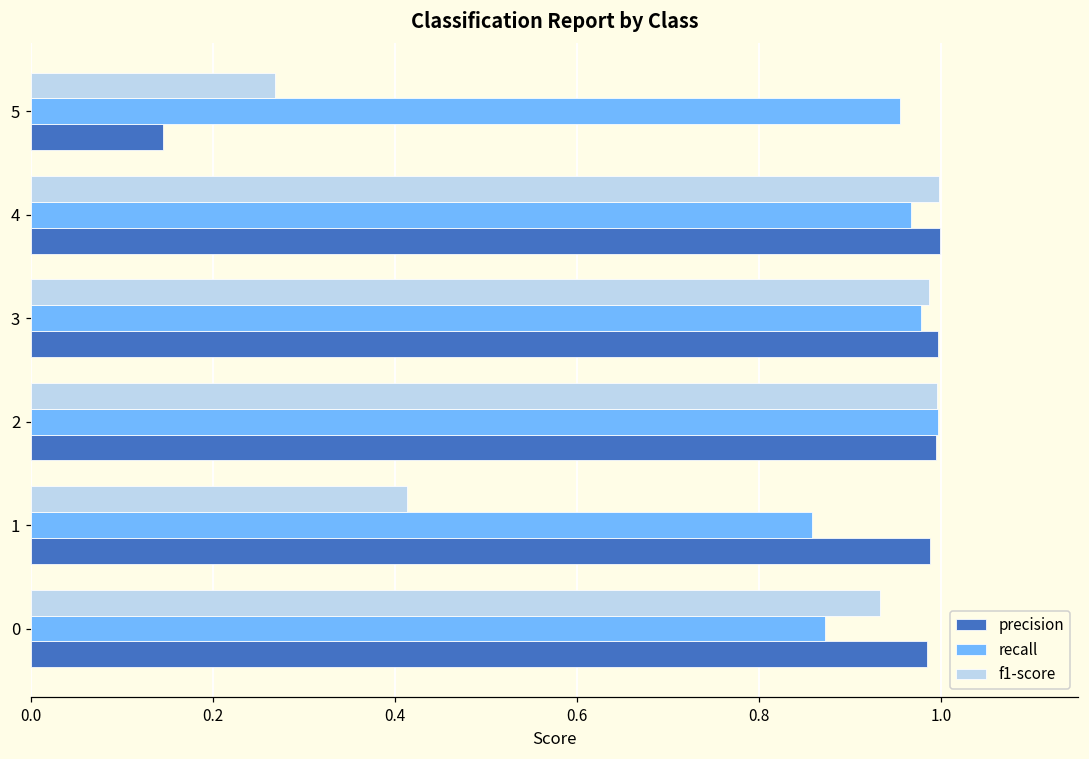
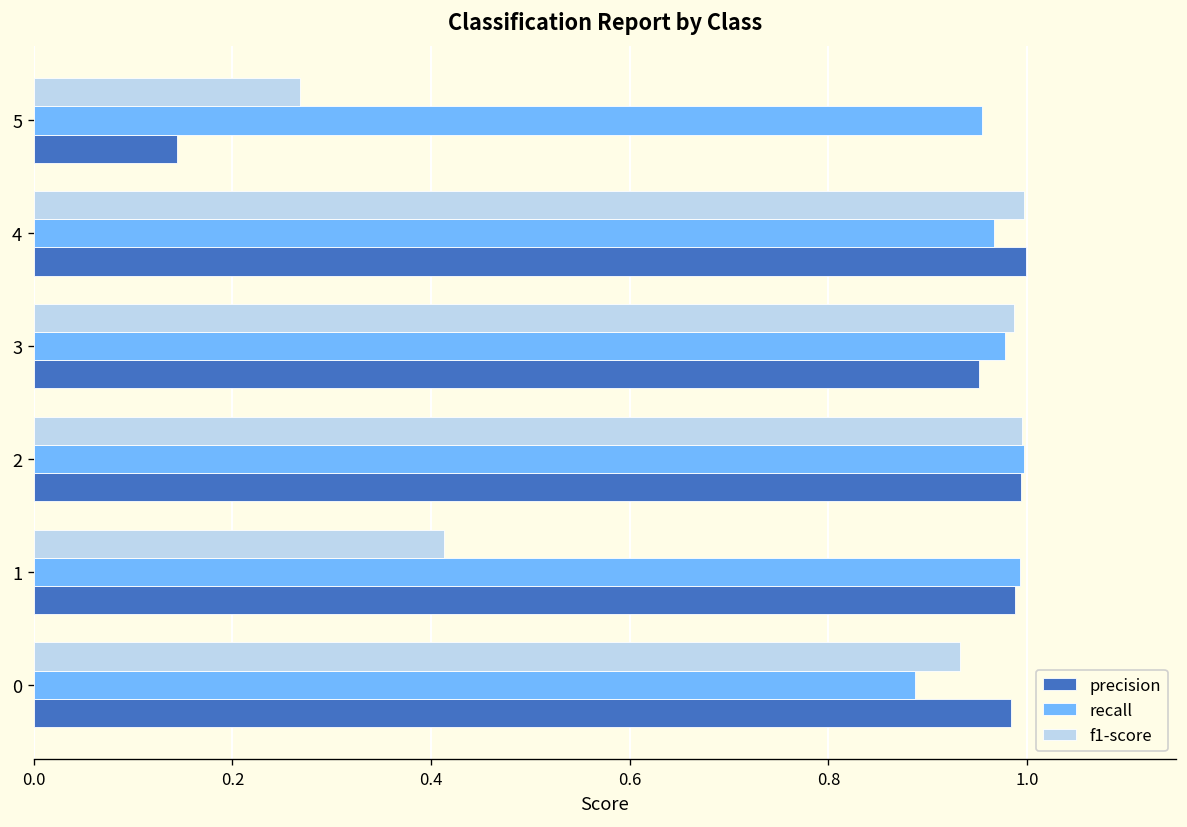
precision, 3: 1.00 -> 0.95
recall, 1: 0.86 -> 0.99
recall, 0: 0.87 -> 0.89
